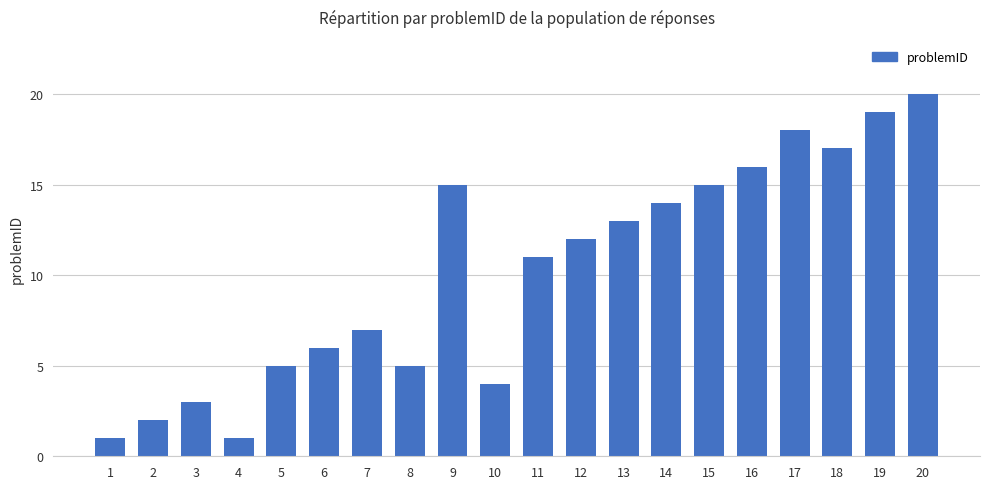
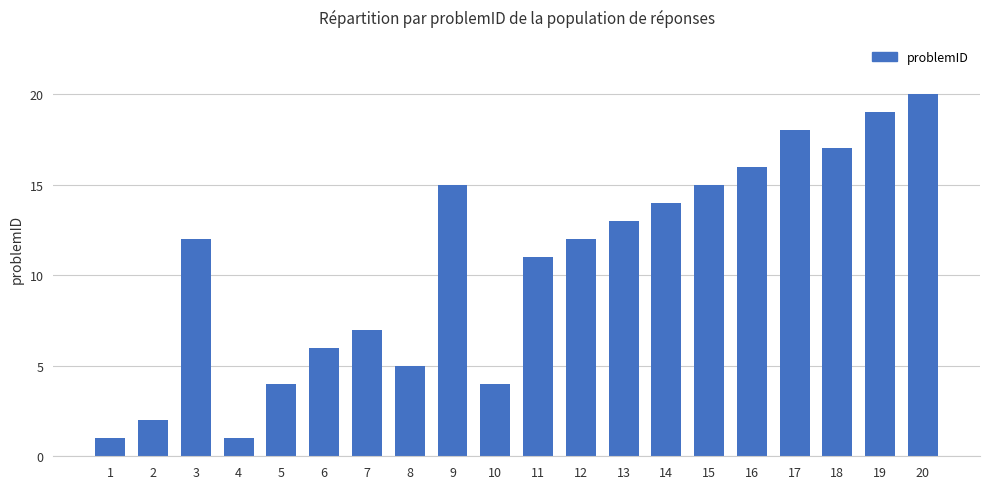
3: 3 -> 12
5: 5 -> 4
